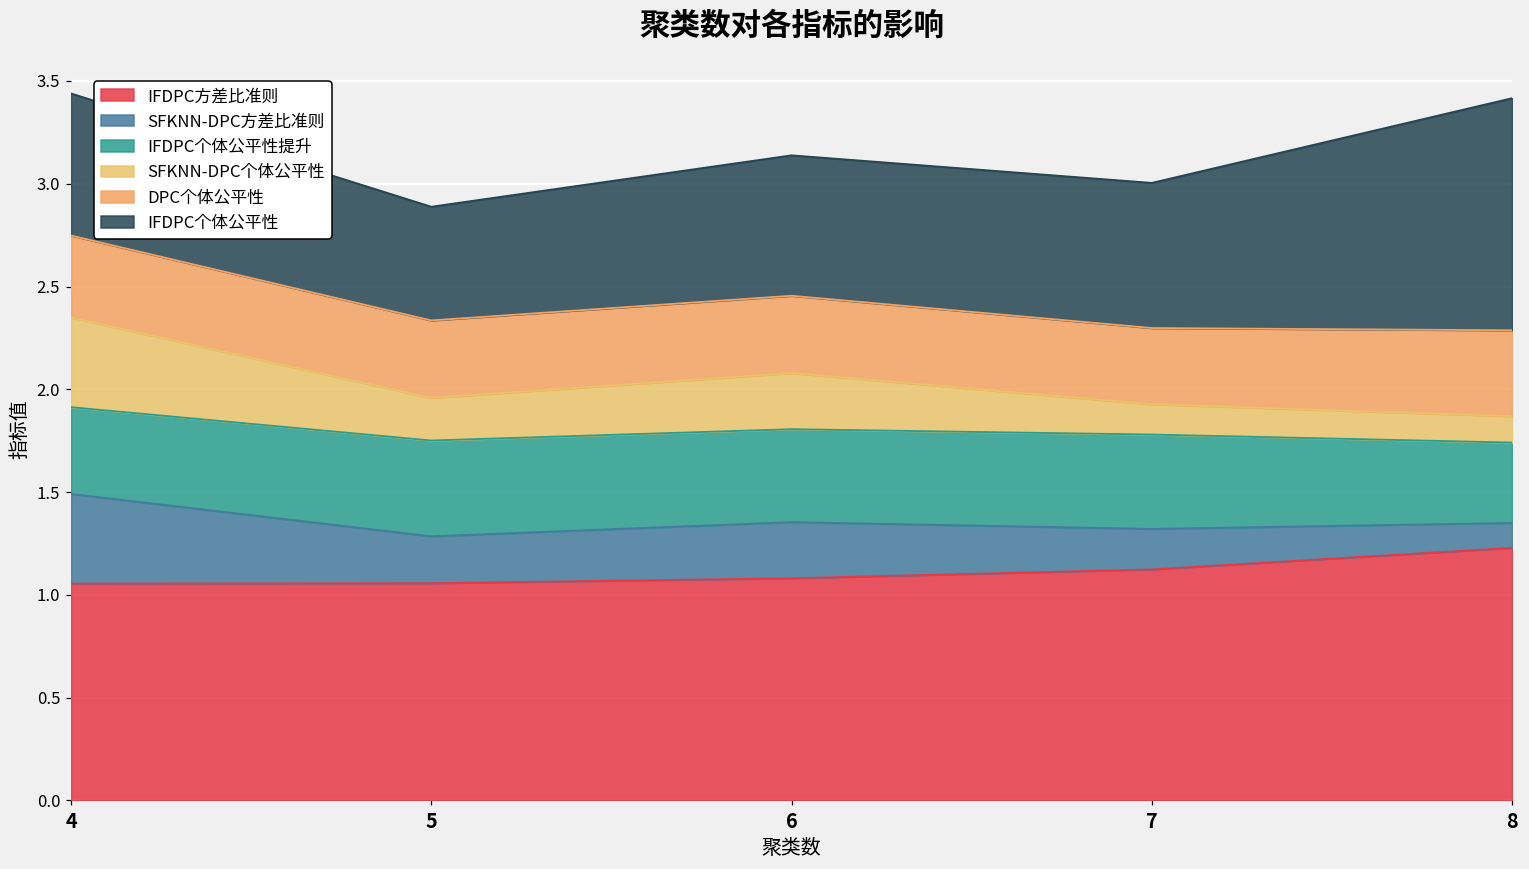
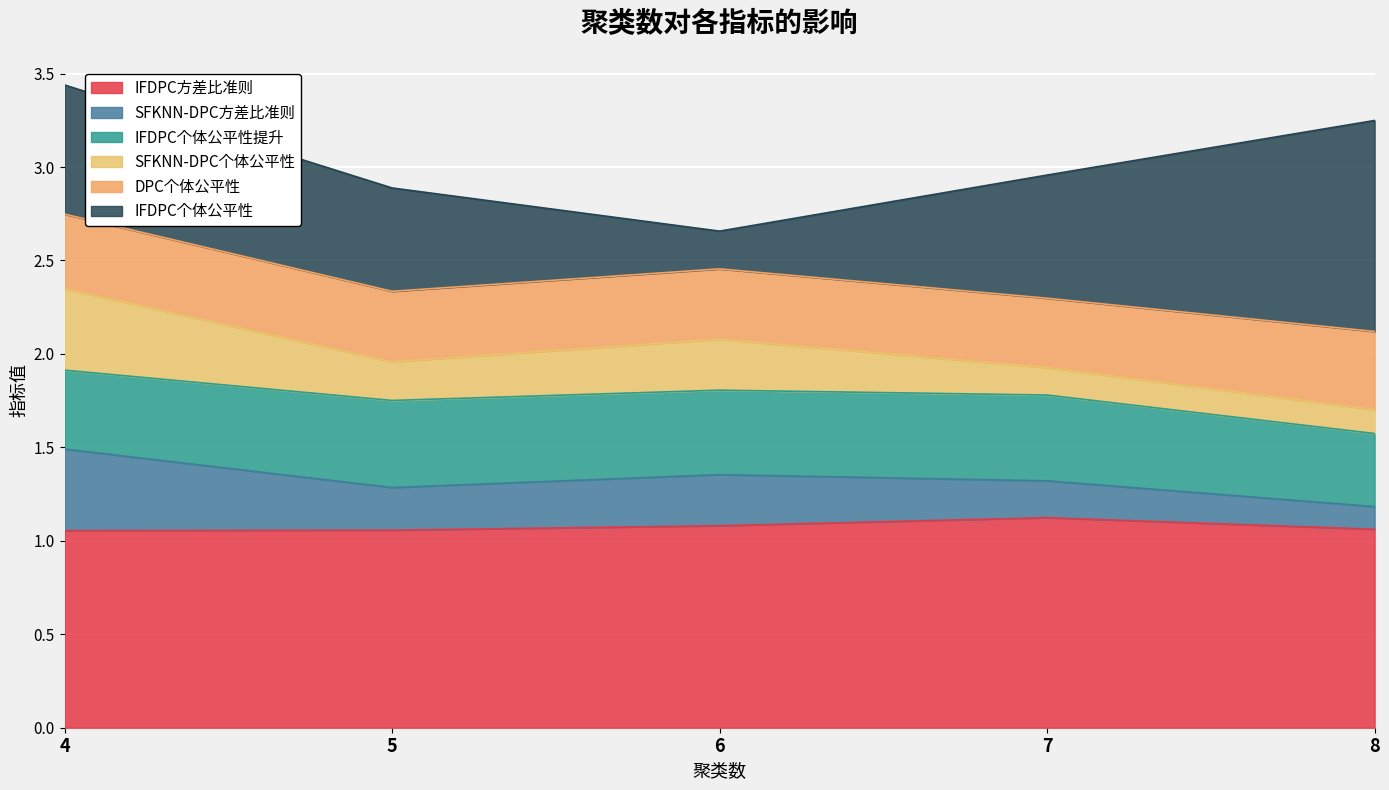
IFDPC个体公平性, 6: 0.68 -> 0.20
IFDPC个体公平性, 7: 0.71 -> 0.66
IFDPC方差比准则, 8: 1.23 -> 1.06
